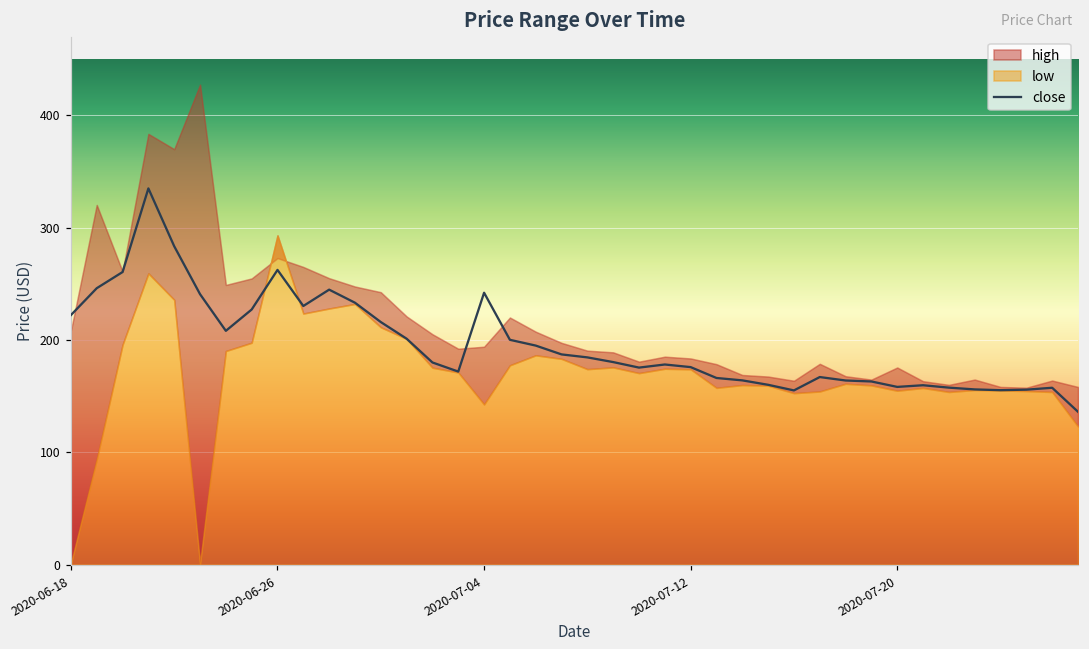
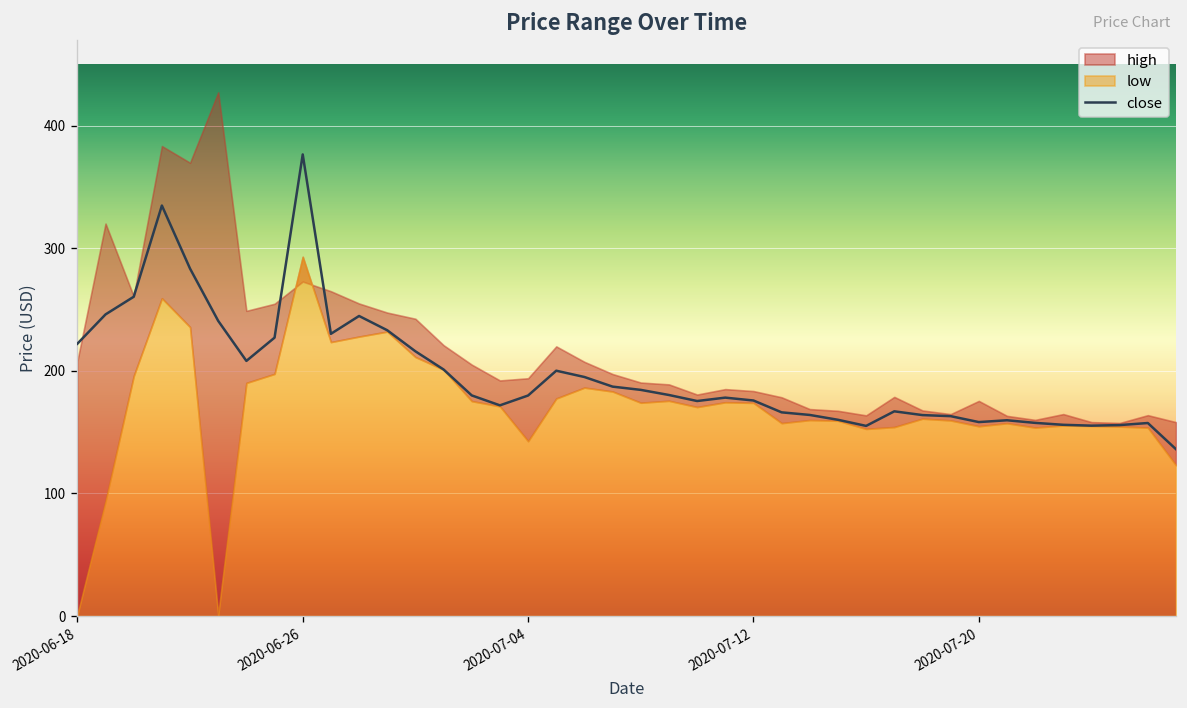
close, 2020-06-26: 262 -> 377
close, 2020-07-04: 242 -> 180
